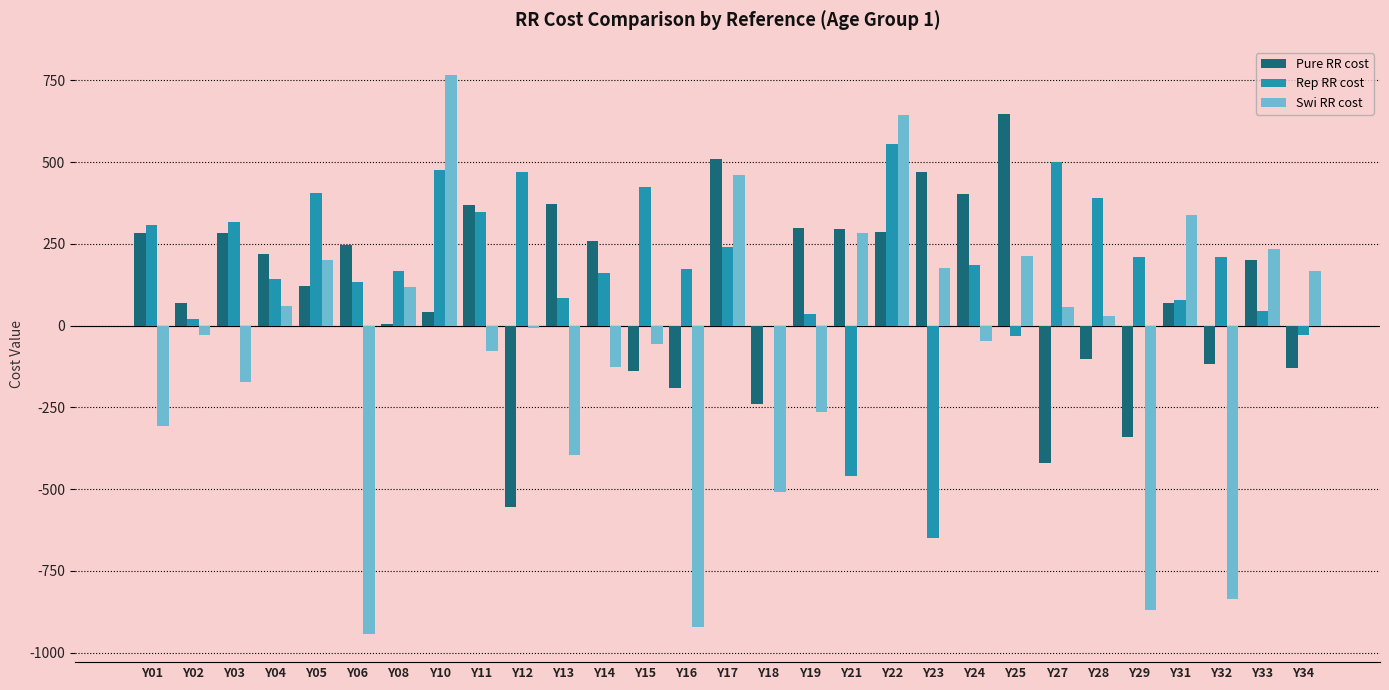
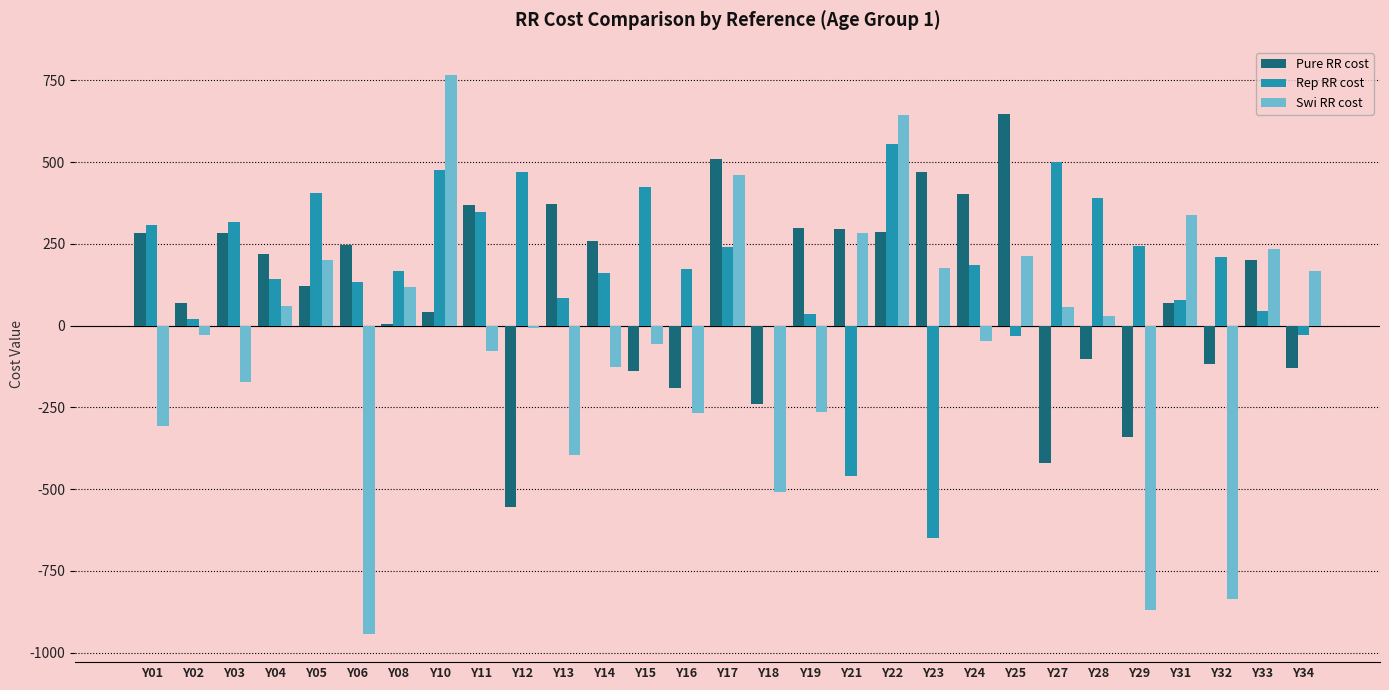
Swi RR cost, Y16: -920 -> -270
Rep RR cost, Y29: 210 -> 240
